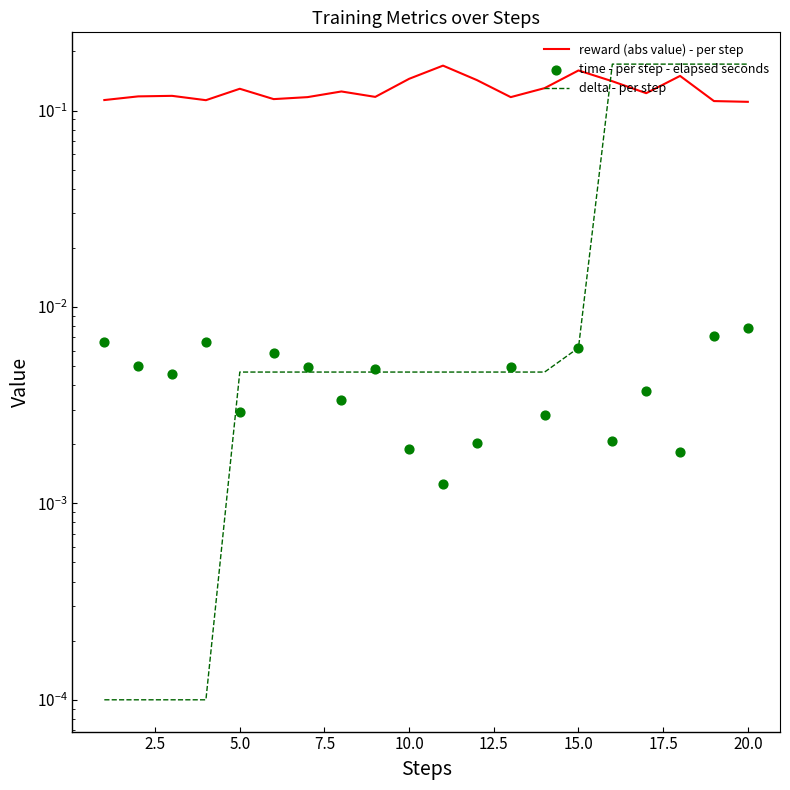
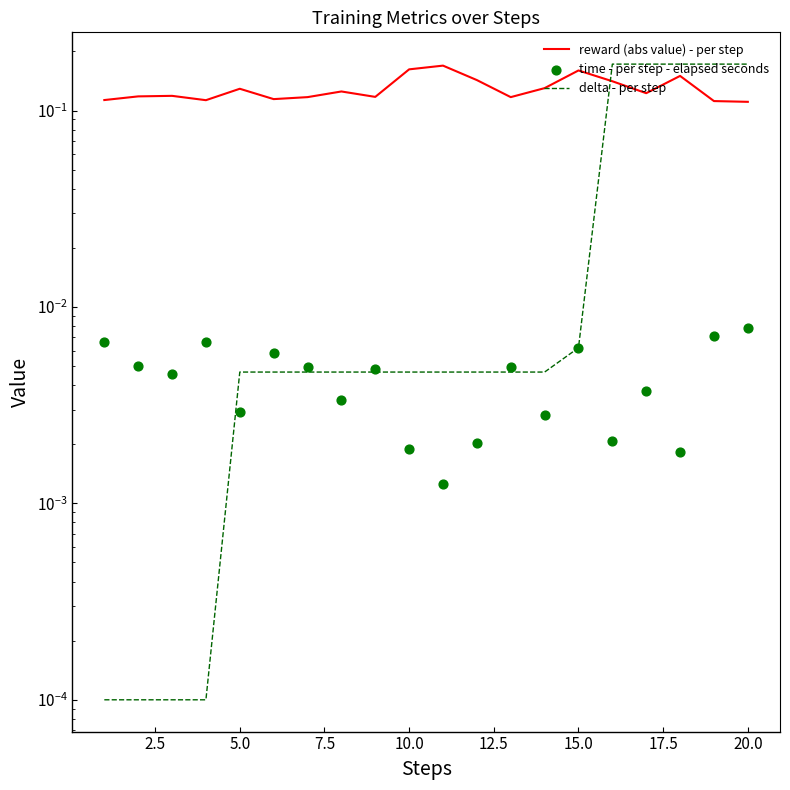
reward (abs value) - per step, 10.0: 0.15 -> 0.16
